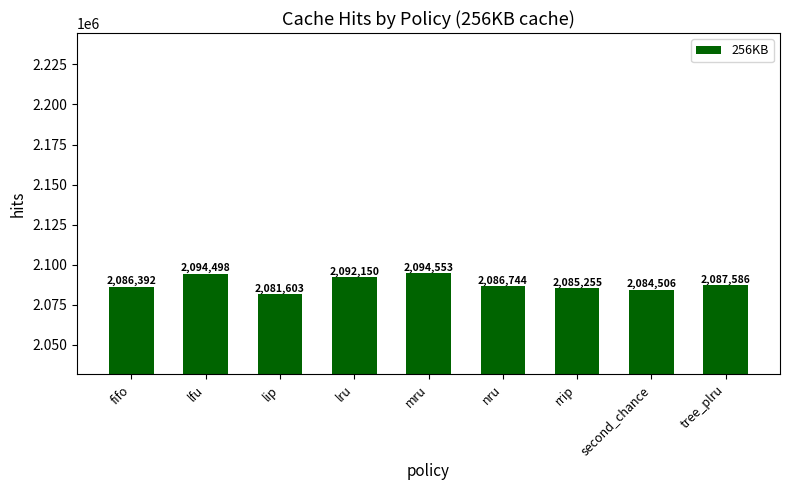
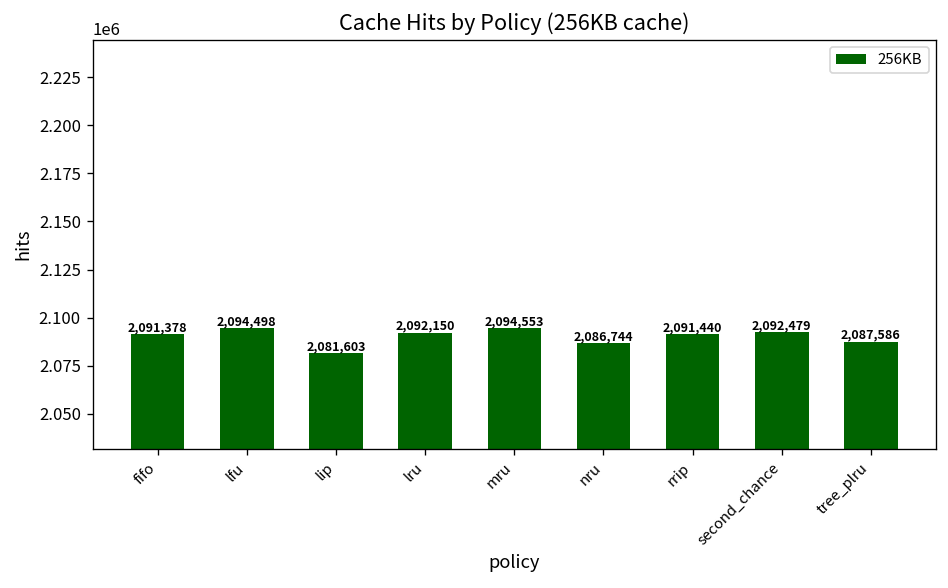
fifo: 2,086,392 -> 2,091,378
rrip: 2,085,255 -> 2,091,440
second_chance: 2,084,506 -> 2,092,479
